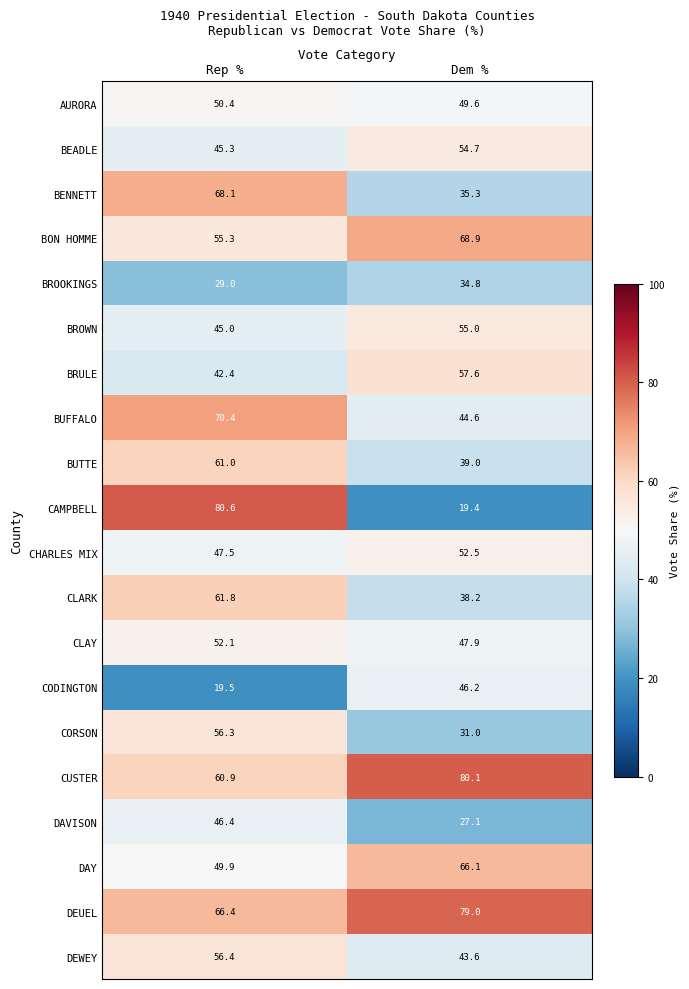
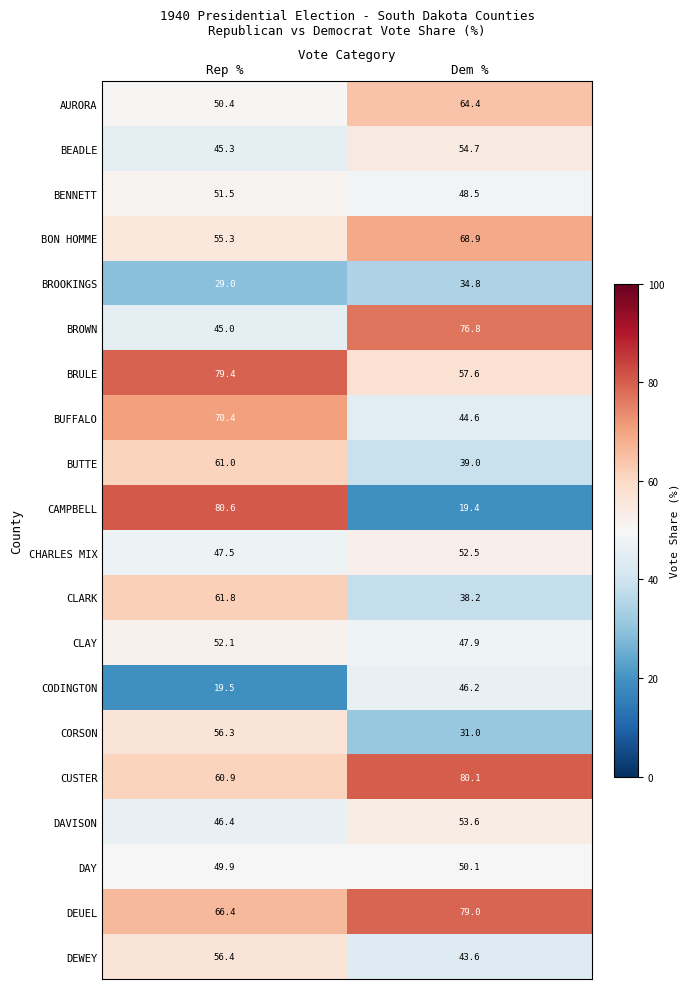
AURORA, Dem %: 49.6 -> 64.4
BENNETT, Rep %: 68.1 -> 51.5
BENNETT, Dem %: 35.3 -> 48.5
BROWN, Dem %: 55.0 -> 76.8
BRULE, Rep %: 42.4 -> 79.4
DAVISON, Dem %: 27.1 -> 53.6
DAY, Dem %: 66.1 -> 50.1
